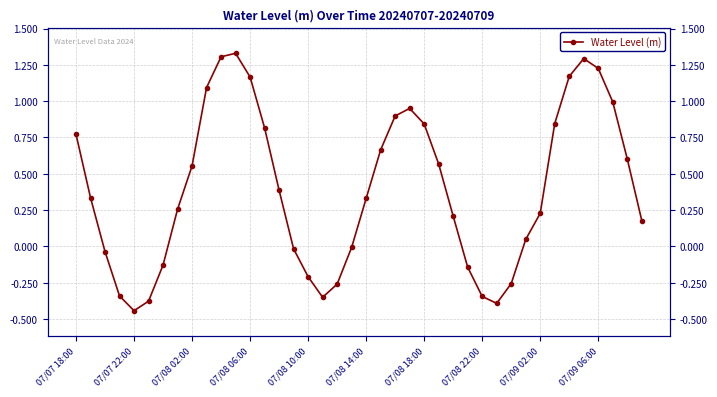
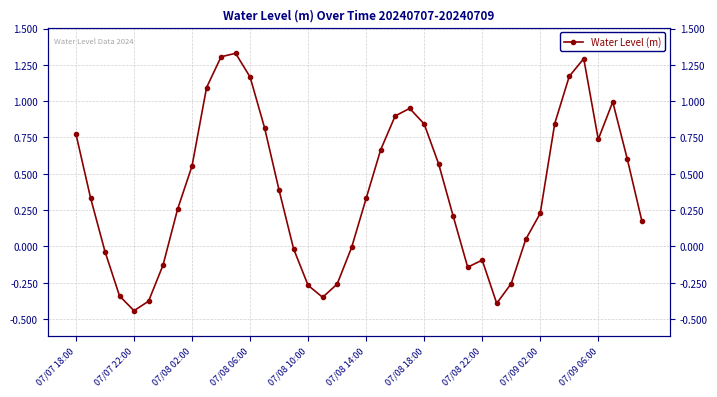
07/08 10:00: -0.21 -> -0.27
07/08 22:00: -0.34 -> -0.09
07/09 06:00: 1.23 -> 0.74
